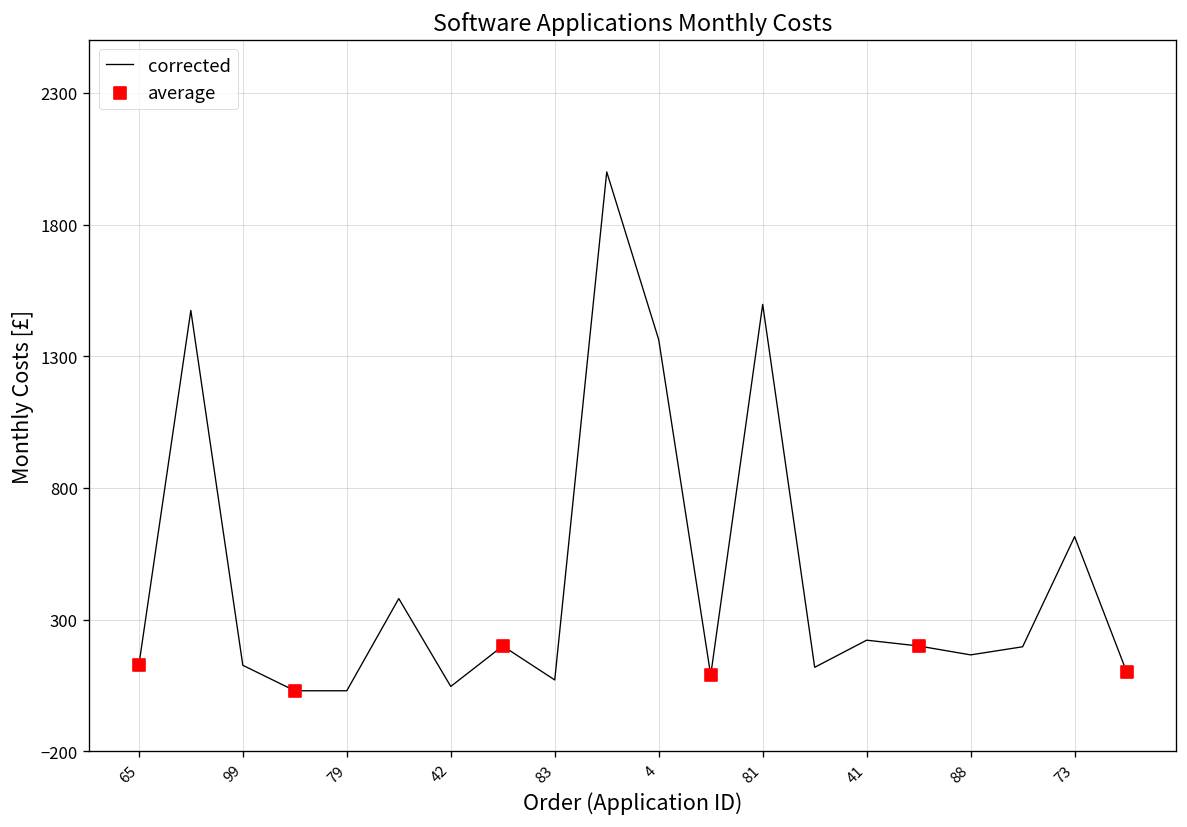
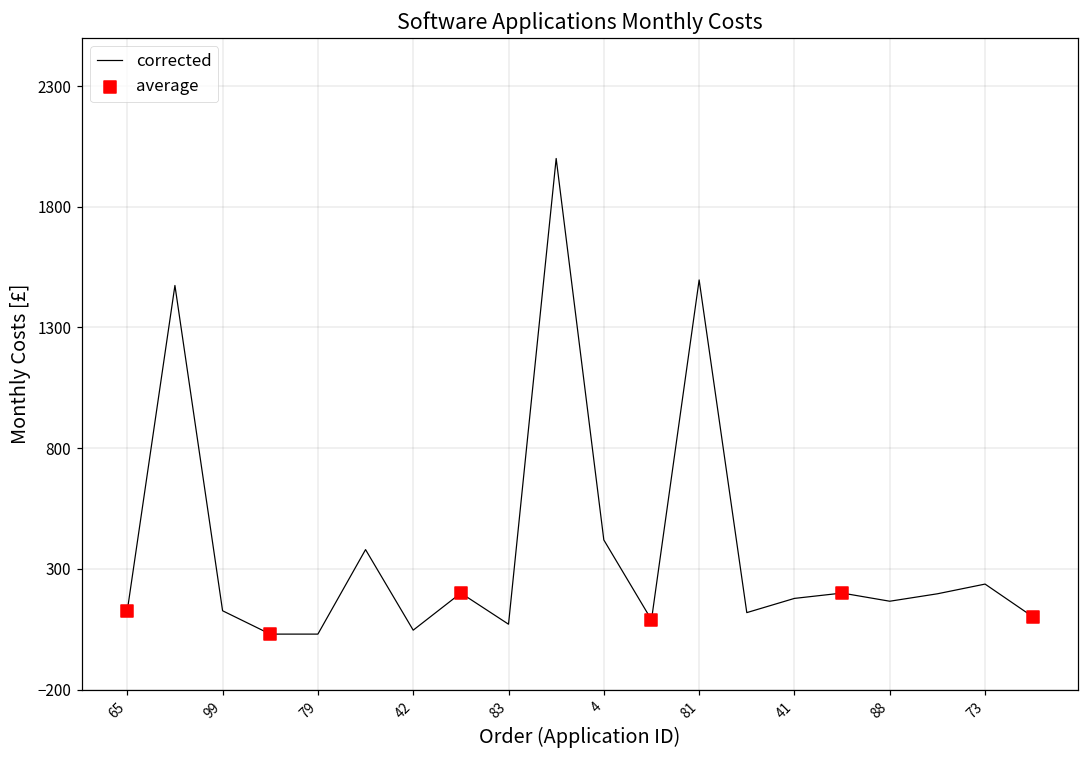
corrected, 4: 1360 -> 420
corrected, 41: 220 -> 180
corrected, 73: 620 -> 240
